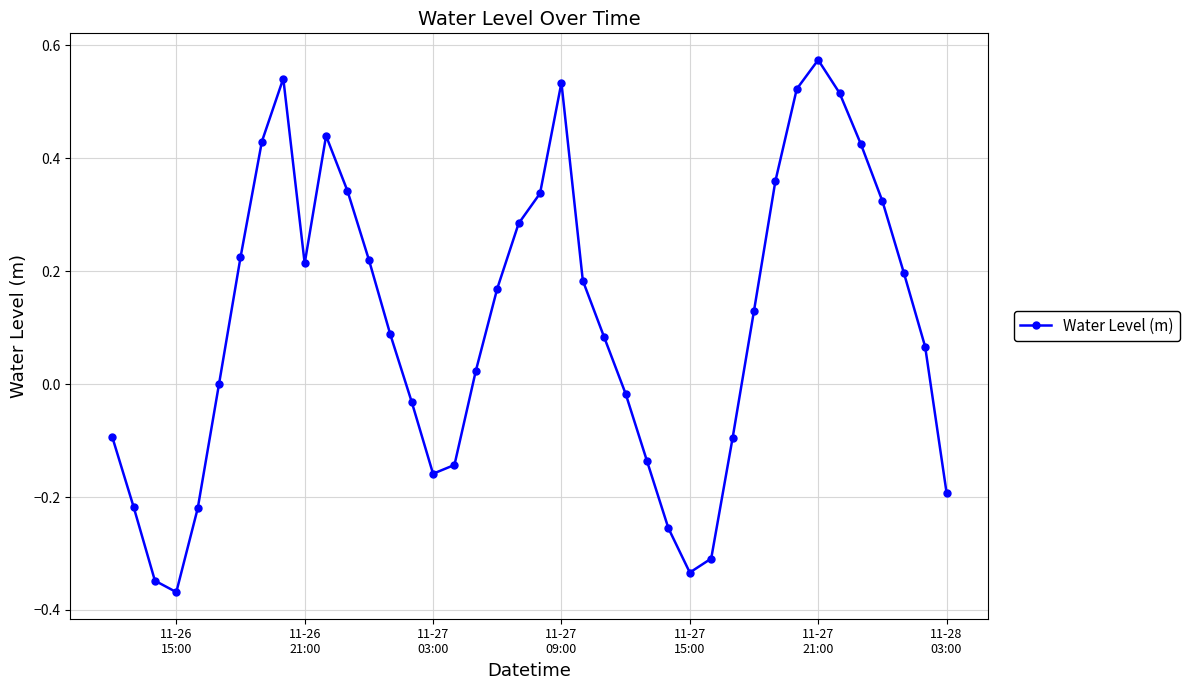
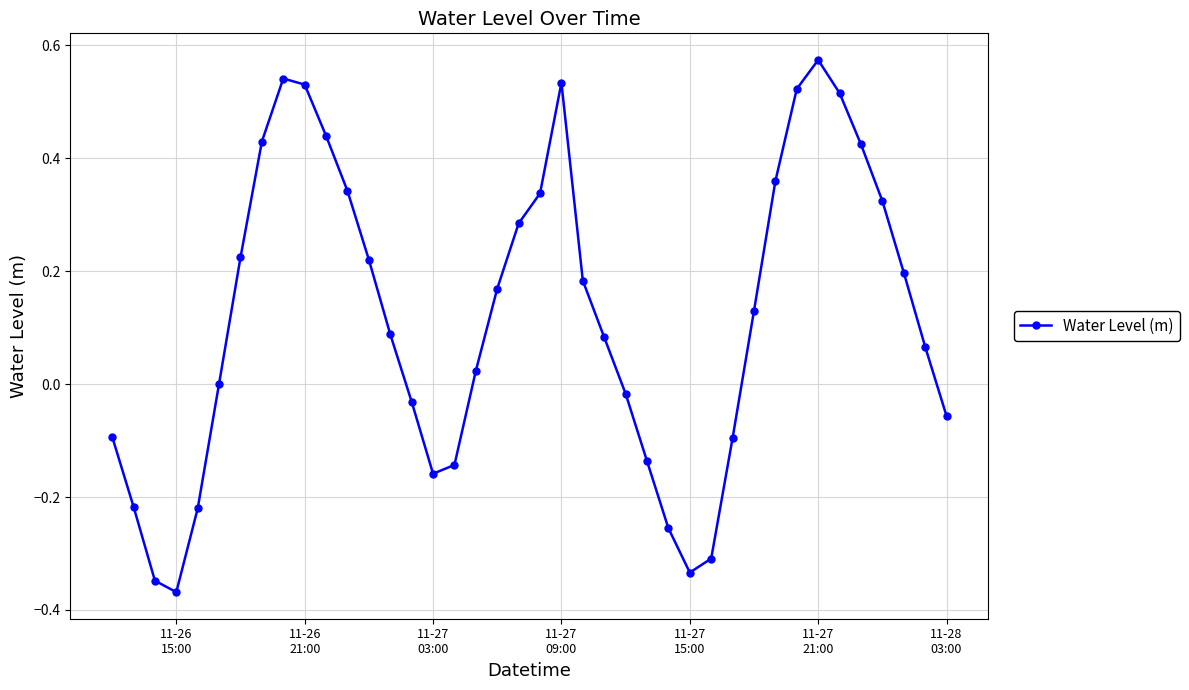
11-26 21:00: 0.21 -> 0.53
11-28 03:00: -0.19 -> -0.06
